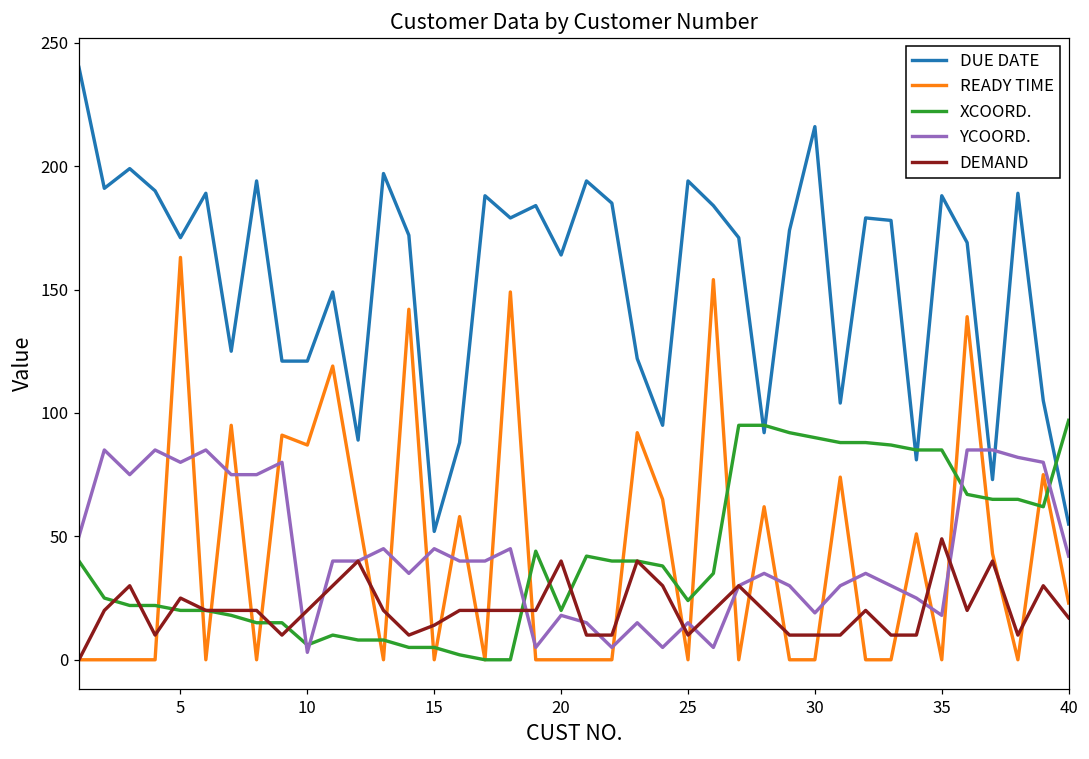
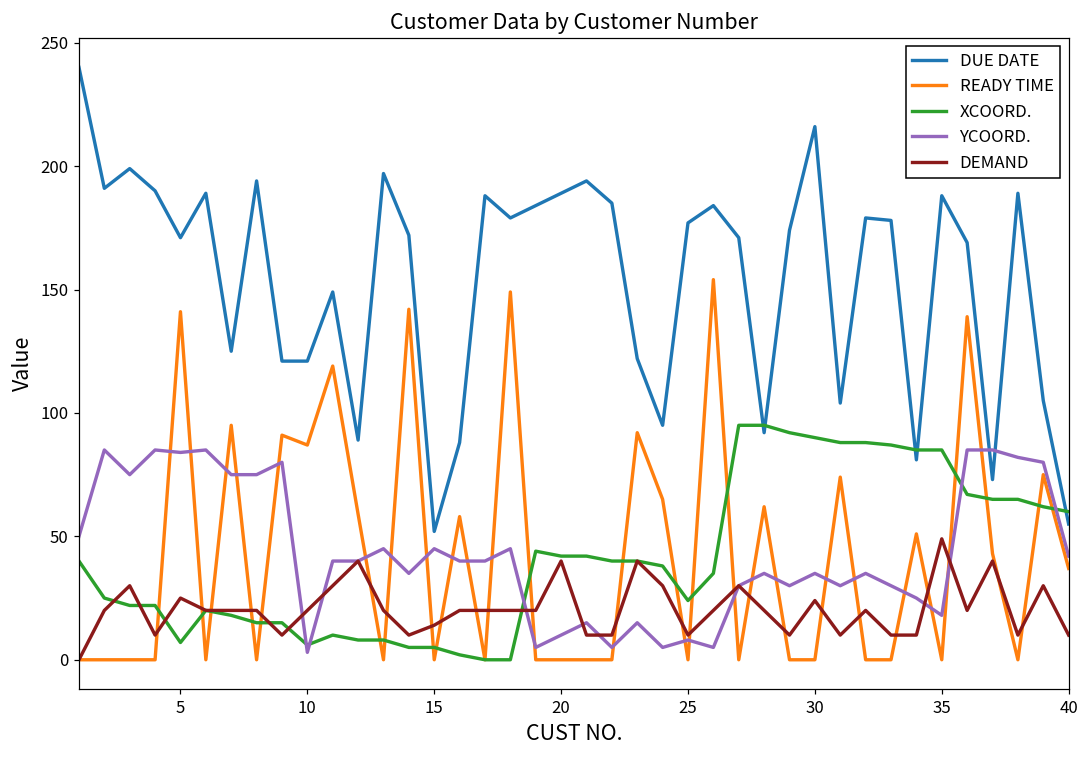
READY TIME, 5: 163 -> 141
XCOORD., 5: 20 -> 7
YCOORD., 5: 80 -> 84
DUE DATE, 20: 164 -> 189
XCOORD., 20: 20 -> 42
YCOORD., 20: 18 -> 10
DUE DATE, 25: 194 -> 177
YCOORD., 25: 15 -> 8
YCOORD., 30: 19 -> 35
DEMAND, 30: 10 -> 24
READY TIME, 40: 23 -> 37
XCOORD., 40: 97 -> 60
DEMAND, 40: 17 -> 10
